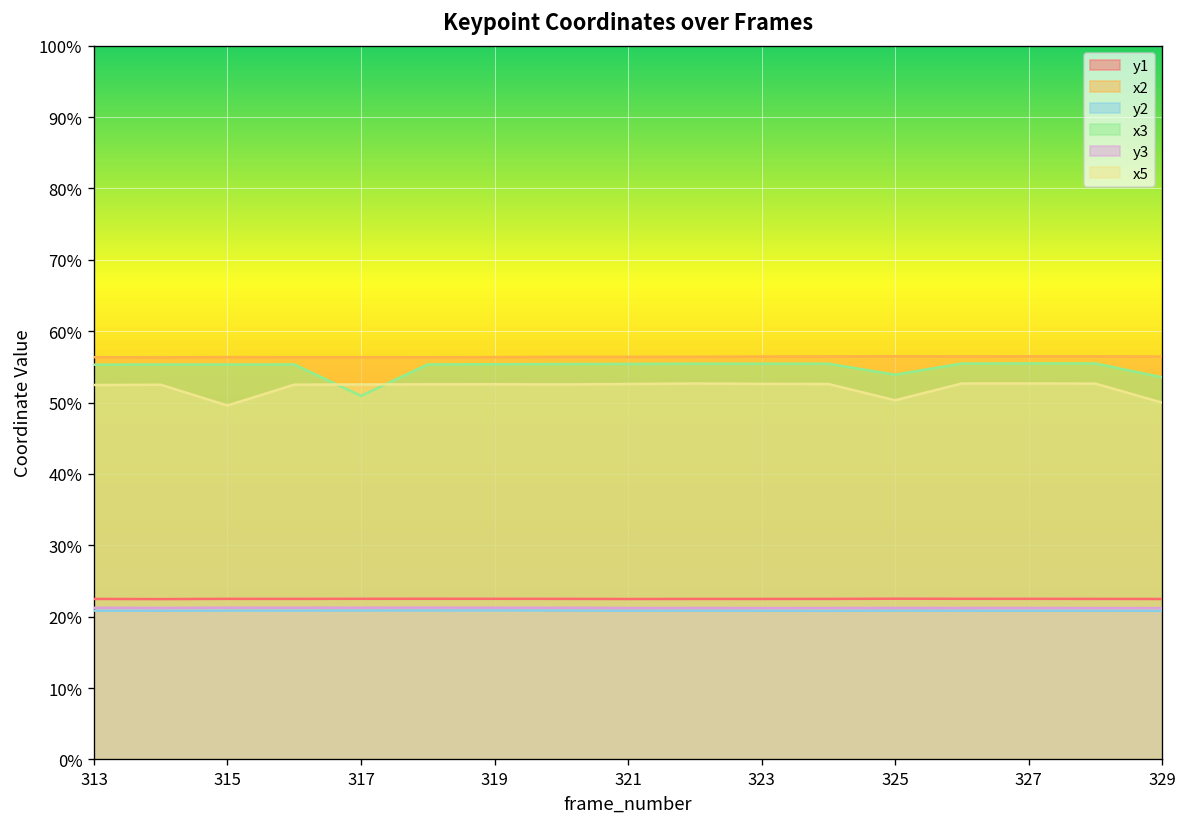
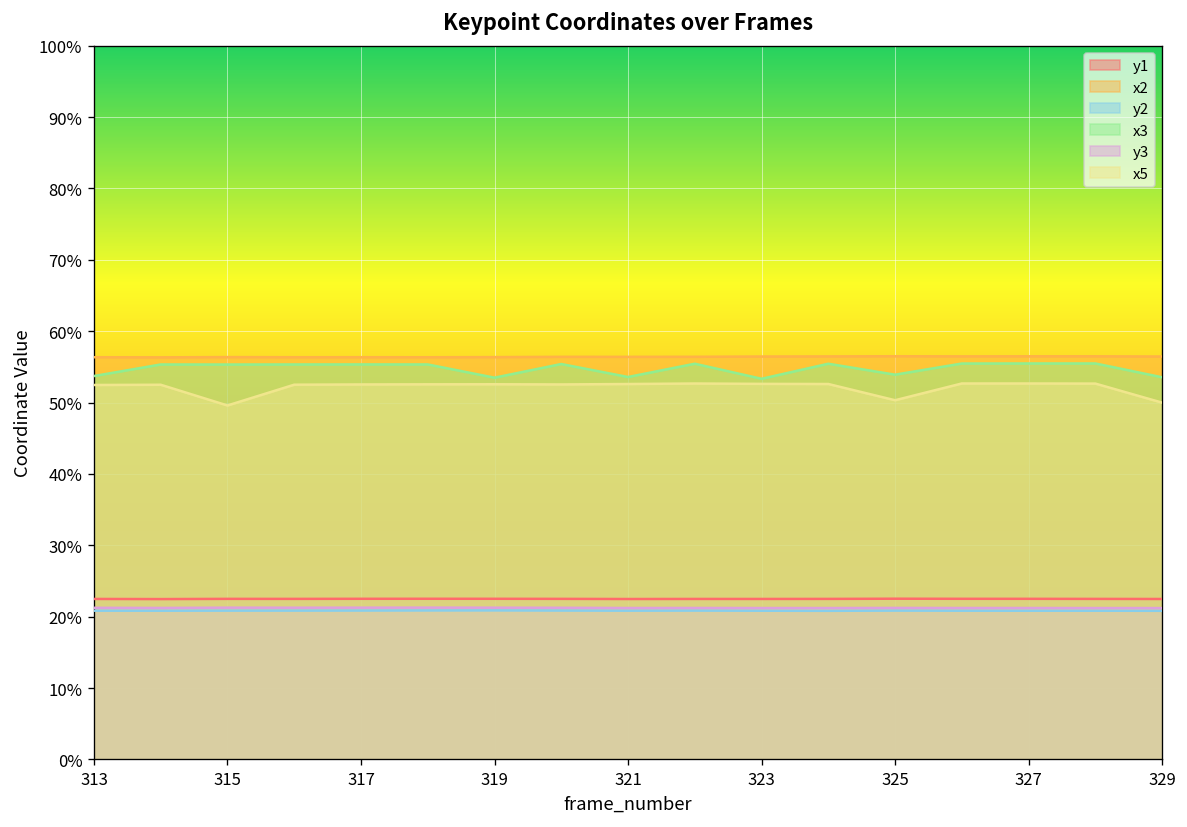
x3, 313: 55% -> 54%
x3, 317: 51% -> 55%
x3, 319: 55% -> 53%
x3, 321: 55% -> 54%
x3, 323: 55% -> 53%
